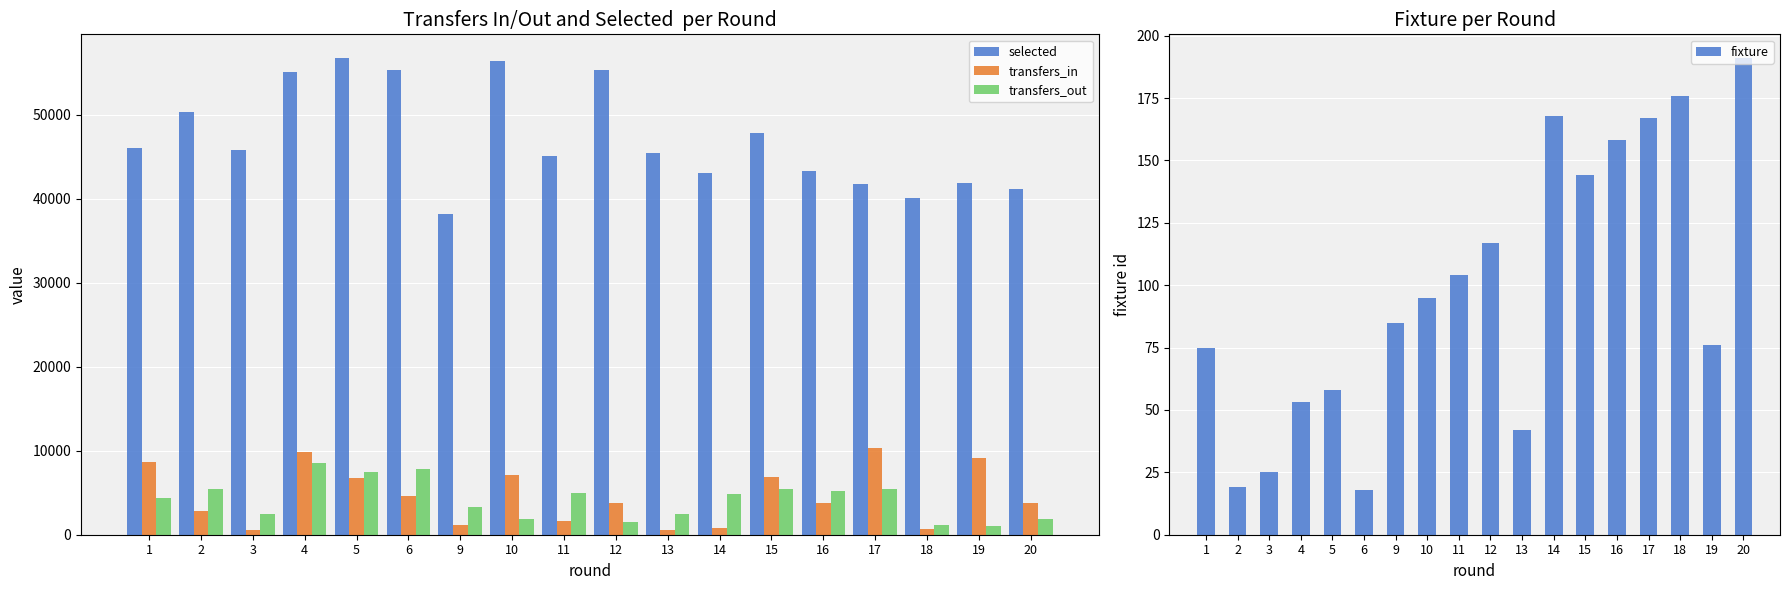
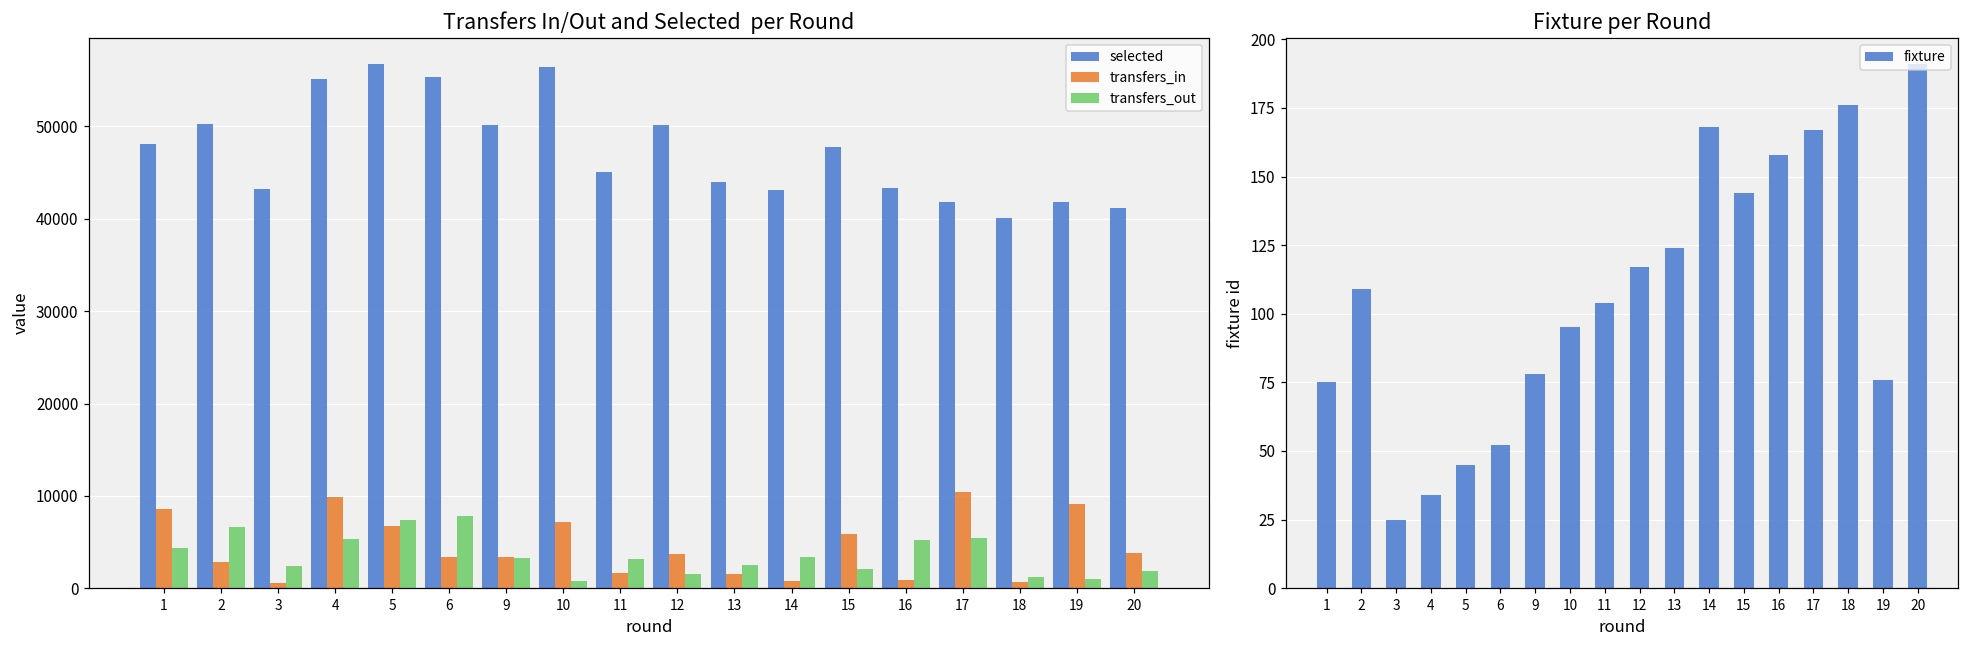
Transfers In/Out and Selected per Round, selected, 1: 46000 -> 48000
Transfers In/Out and Selected per Round, transfers_out, 2: 5000 -> 7000
Transfers In/Out and Selected per Round, selected, 3: 46000 -> 43000
Transfers In/Out and Selected per Round, transfers_out, 4: 9000 -> 5000
Transfers In/Out and Selected per Round, transfers_in, 6: 5000 -> 3000
Transfers In/Out and Selected per Round, selected, 9: 38000 -> 50000
Transfers In/Out and Selected per Round, transfers_in, 9: 1000 -> 3000
Transfers In/Out and Selected per Round, transfers_out, 10: 2000 -> 1000
Transfers In/Out and Selected per Round, transfers_out, 11: 5000 -> 3000
Transfers In/Out and Selected per Round, selected, 12: 55000 -> 50000
Transfers In/Out and Selected per Round, selected, 13: 45000 -> 44000
Transfers In/Out and Selected per Round, transfers_in, 13: 1000 -> 2000
Transfers In/Out and Selected per Round, transfers_out, 14: 5000 -> 3000
Transfers In/Out and Selected per Round, transfers_in, 15: 7000 -> 6000
Transfers In/Out and Selected per Round, transfers_out, 15: 5000 -> 2000
Transfers In/Out and Selected per Round, transfers_in, 16: 4000 -> 1000
Fixture per Round, 2: 19 -> 109
Fixture per Round, 4: 53 -> 34
Fixture per Round, 5: 58 -> 45
Fixture per Round, 6: 18 -> 52
Fixture per Round, 9: 85 -> 78
Fixture per Round, 13: 42 -> 124
